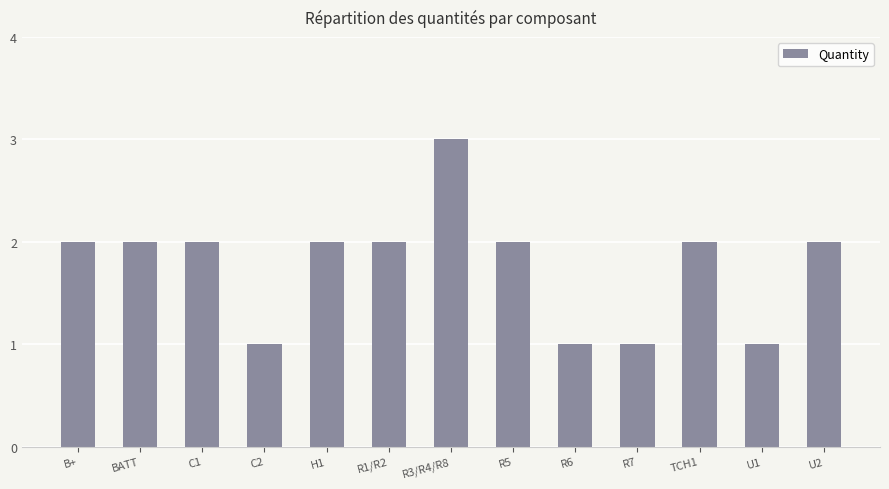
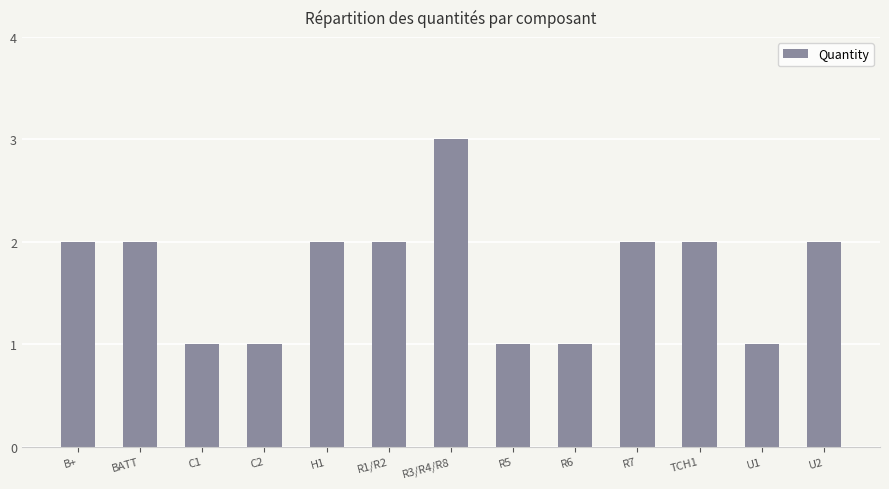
C1: 2 -> 1
R5: 2 -> 1
R7: 1 -> 2
